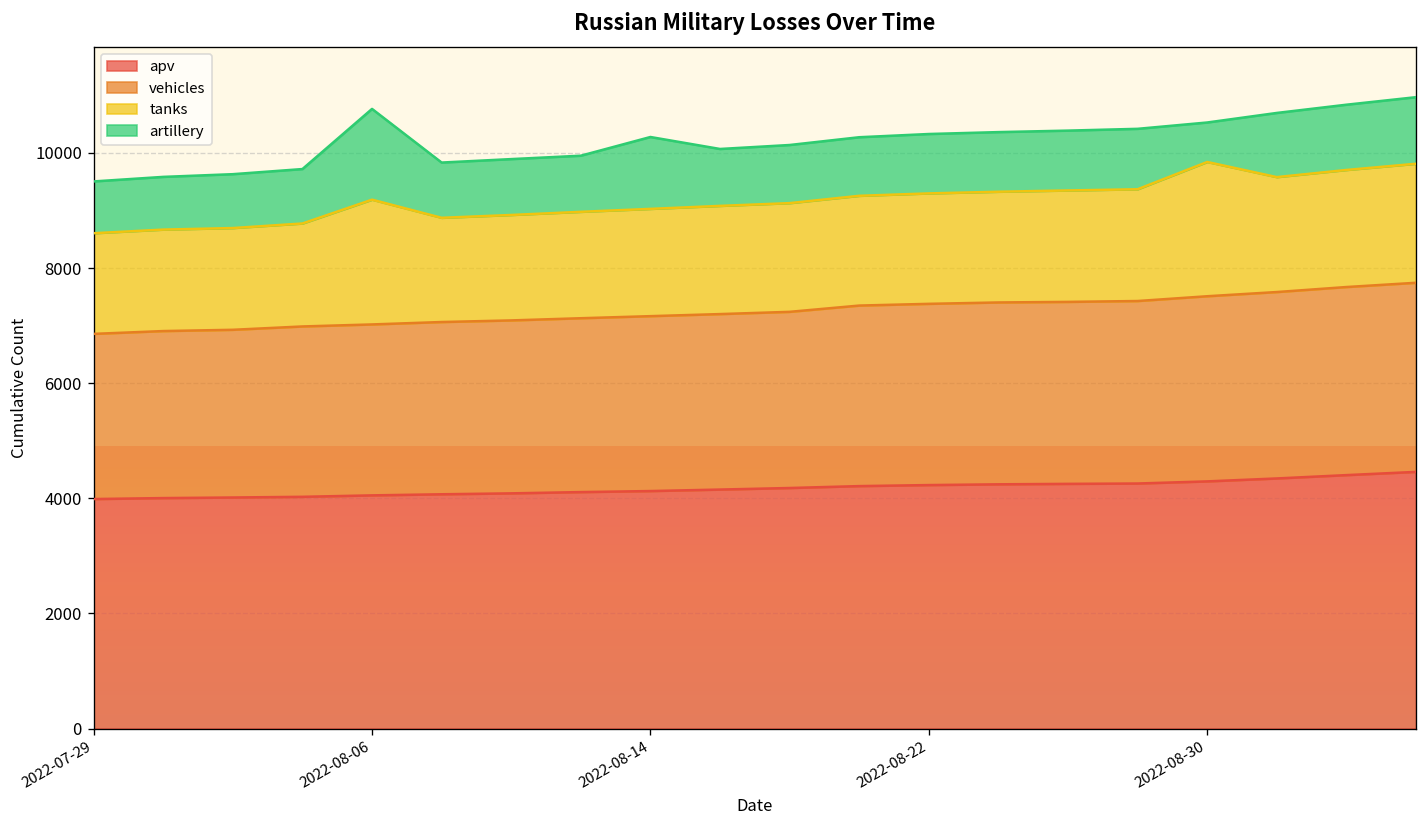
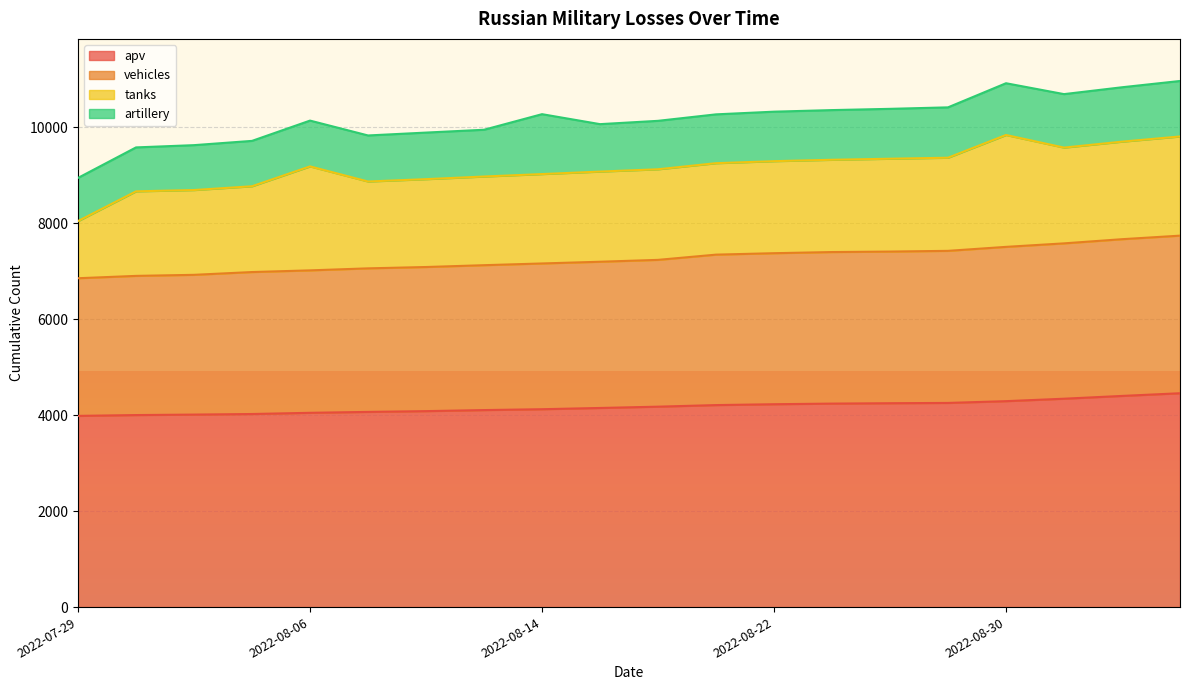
tanks, 2022-07-29: 1700 -> 1200
artillery, 2022-08-06: 1600 -> 1000
artillery, 2022-08-30: 700 -> 1100
